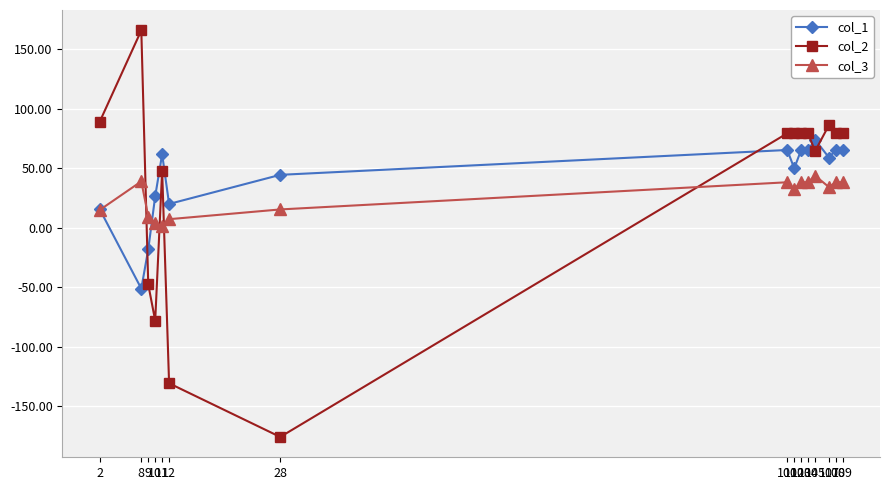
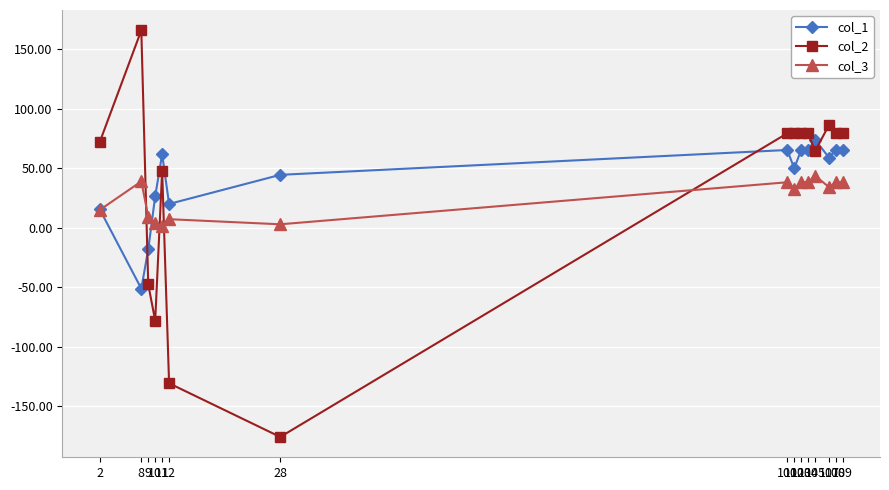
col_2, 2: 89 -> 72
col_3, 28: 15 -> 3
